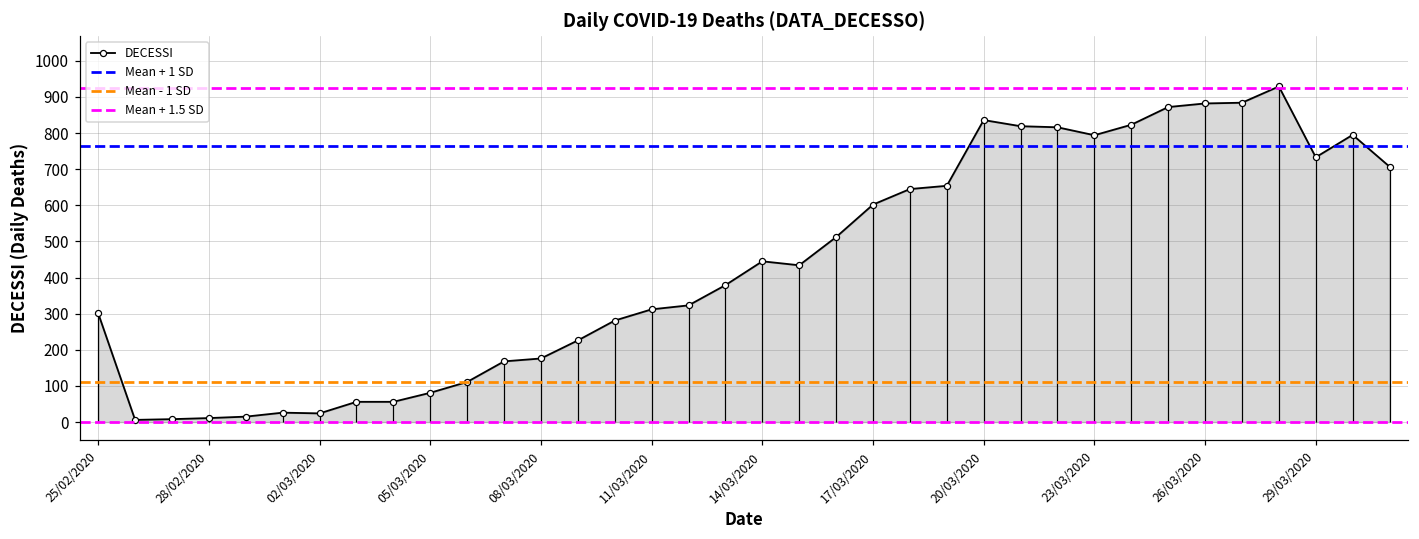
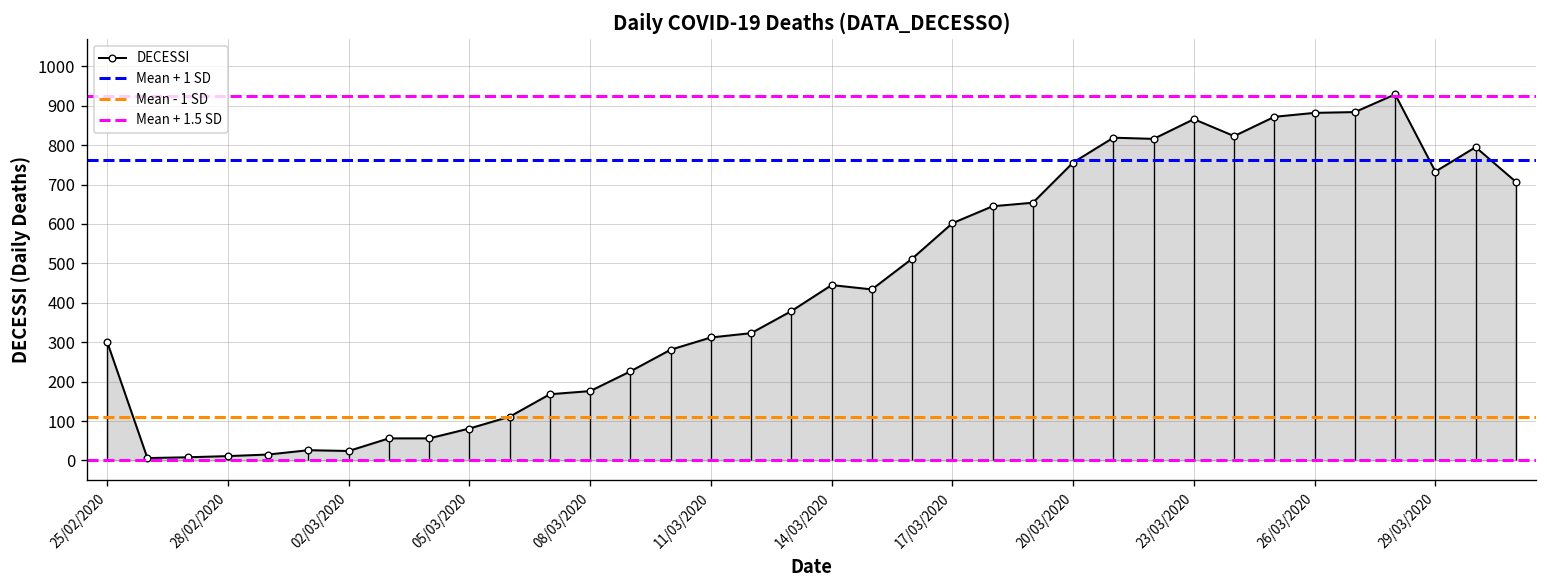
20/03/2020: 840 -> 760
23/03/2020: 790 -> 870
